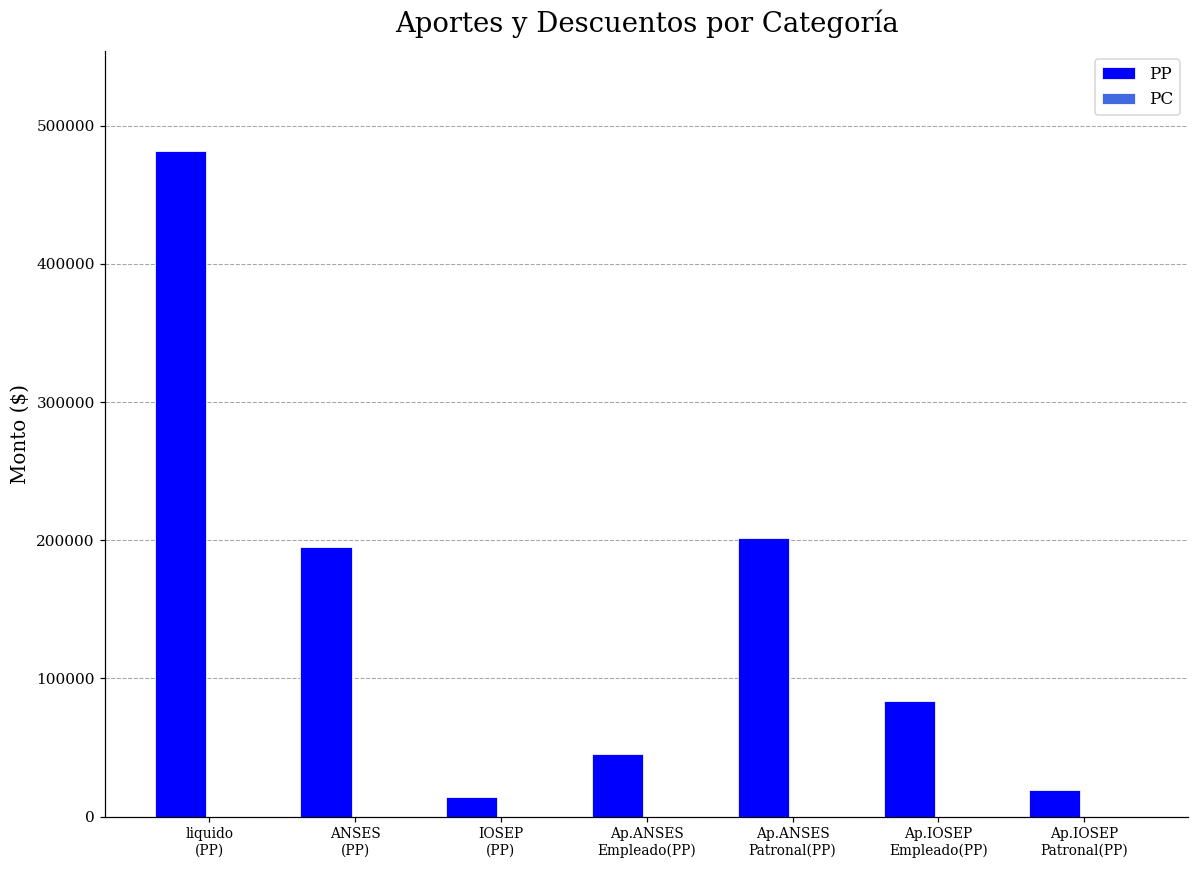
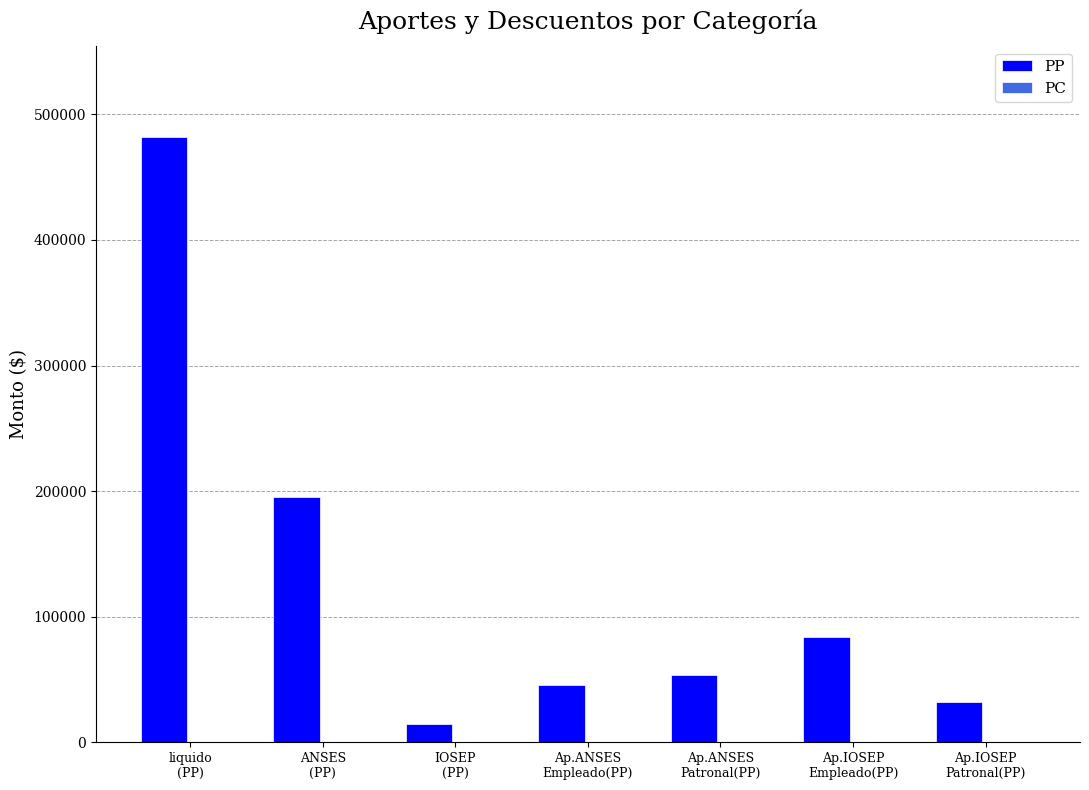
PP, Ap.ANSES Patronal(PP): 202000 -> 54000
PP, Ap.IOSEP Patronal(PP): 19000 -> 32000
